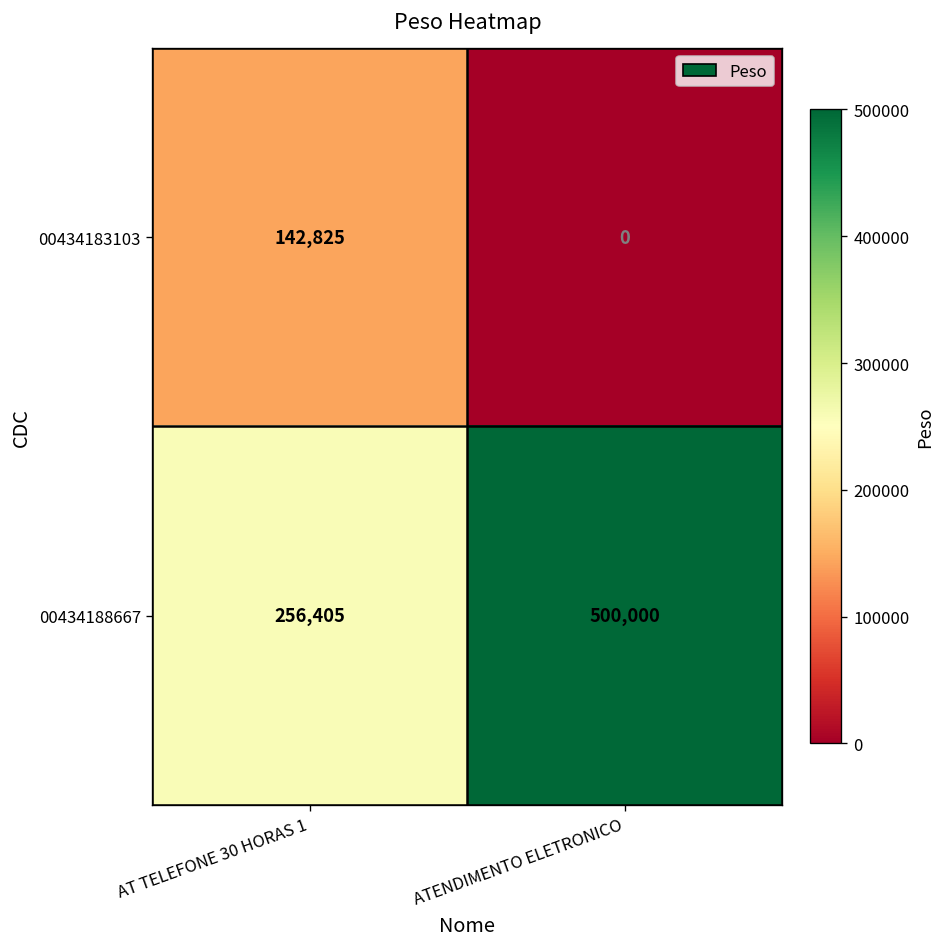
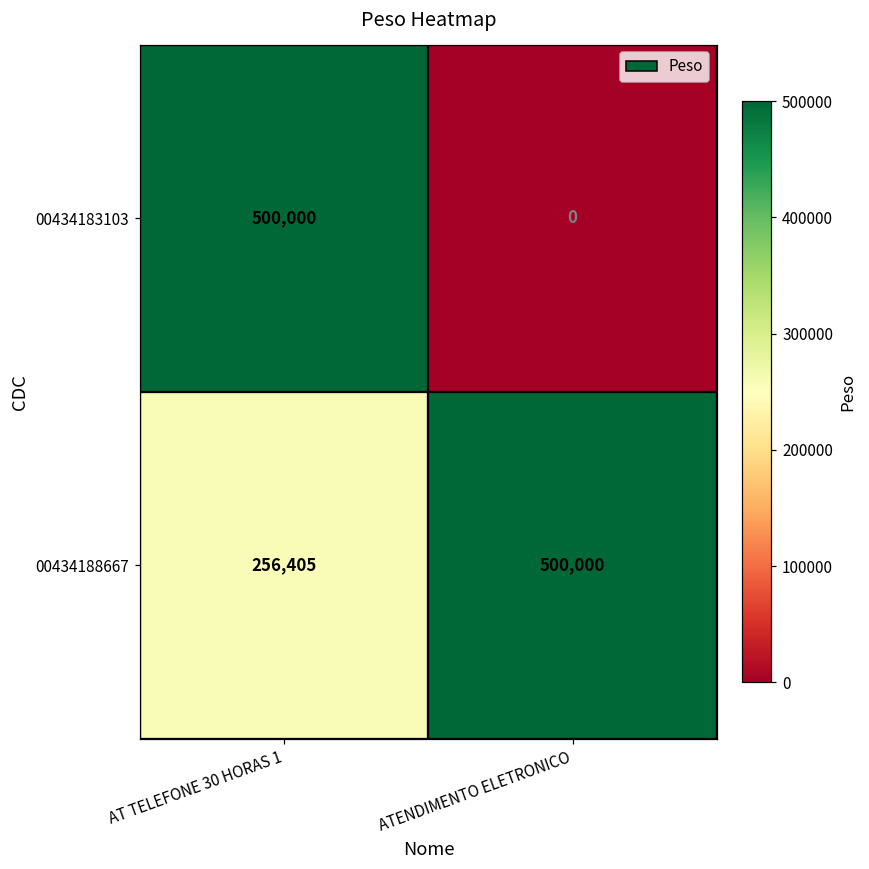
00434183103, AT TELEFONE 30 HORAS 1: 142,825 -> 500,000
